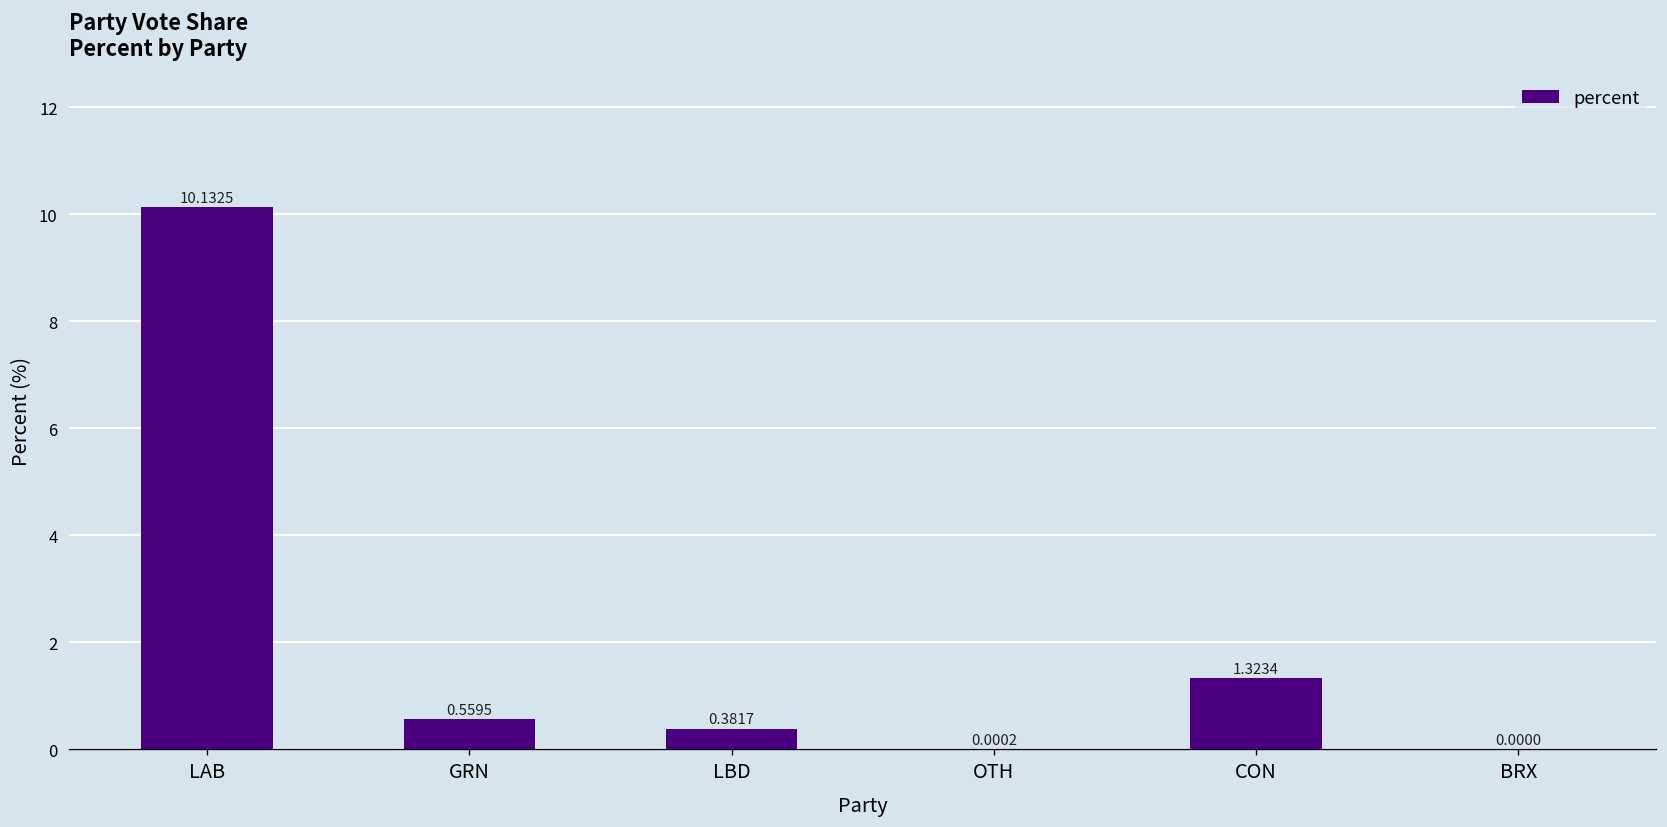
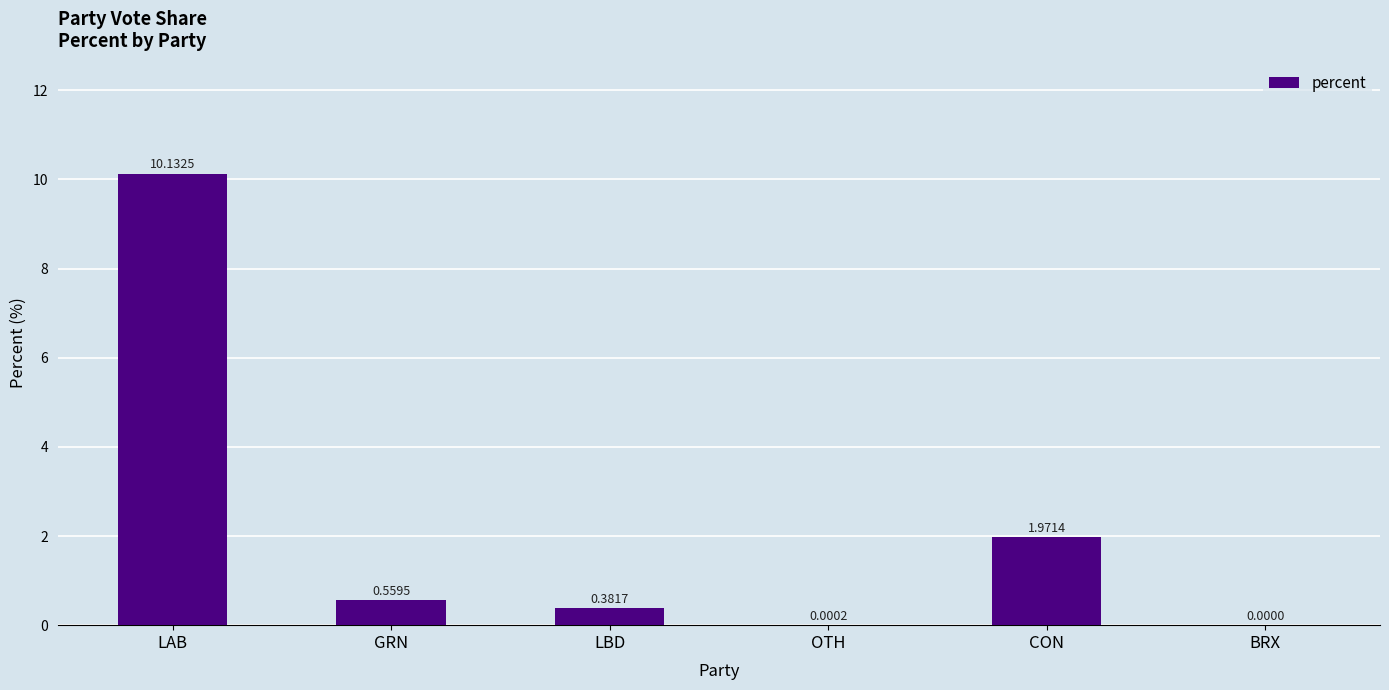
CON: 1.3234 -> 1.9714
